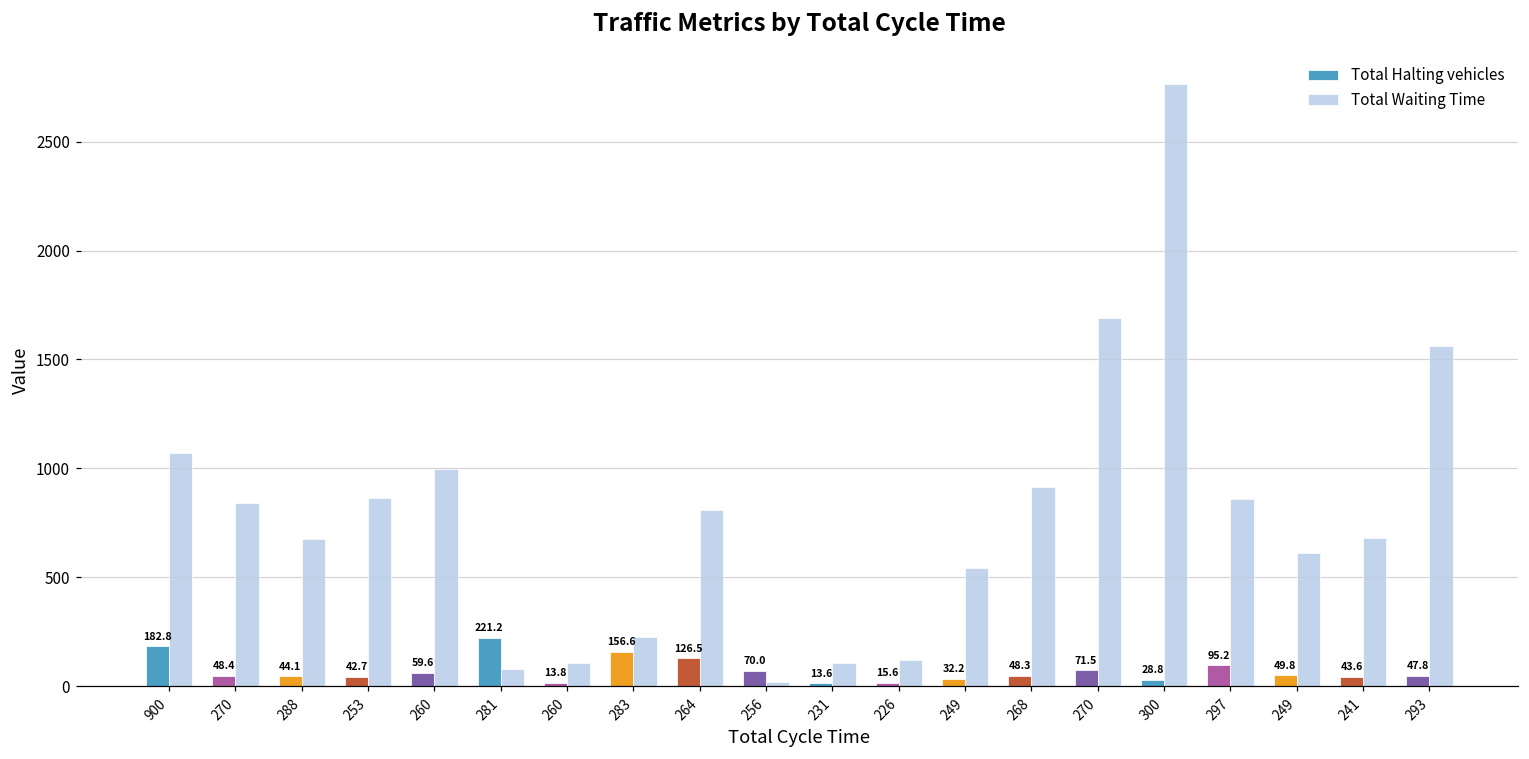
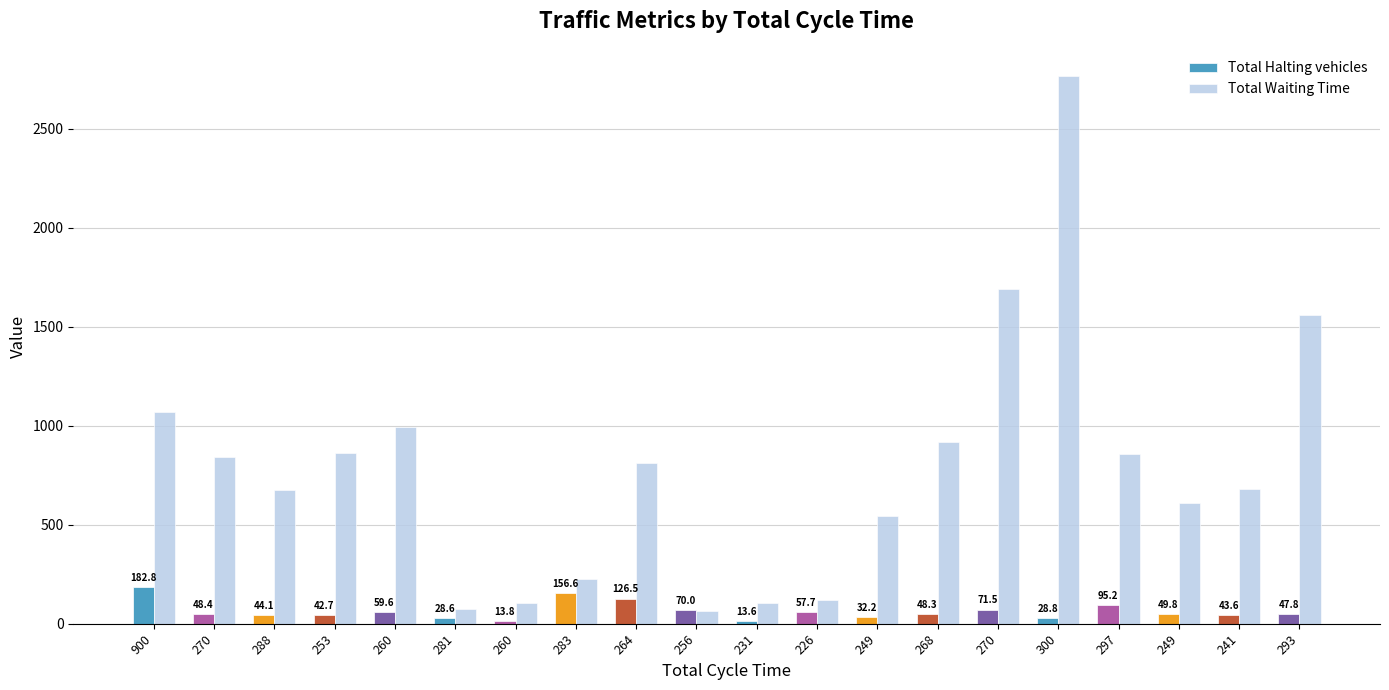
Total Halting vehicles, 281: 221.2 -> 28.6
Total Waiting Time, 256: 20 -> 60
Total Halting vehicles, 226: 15.6 -> 57.7
